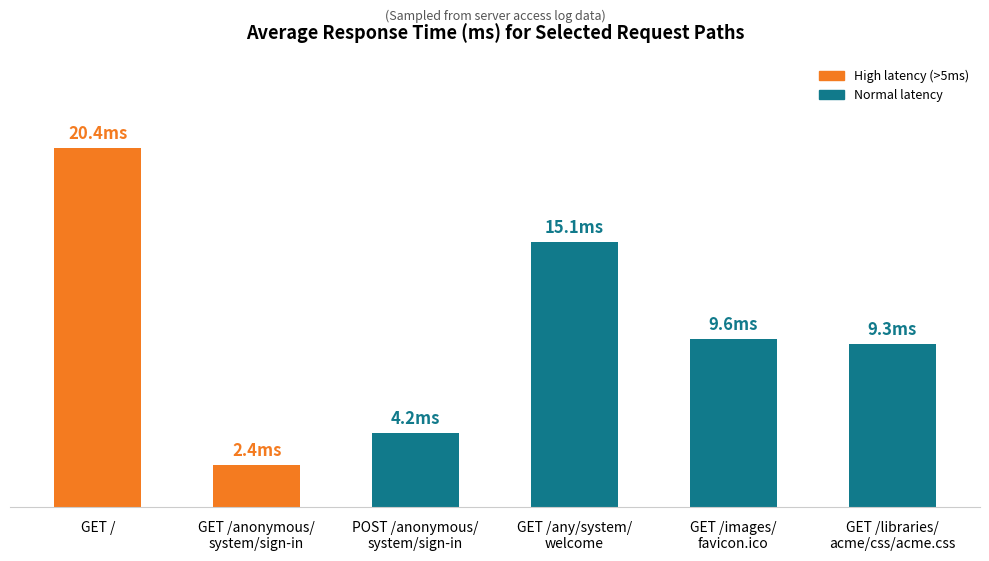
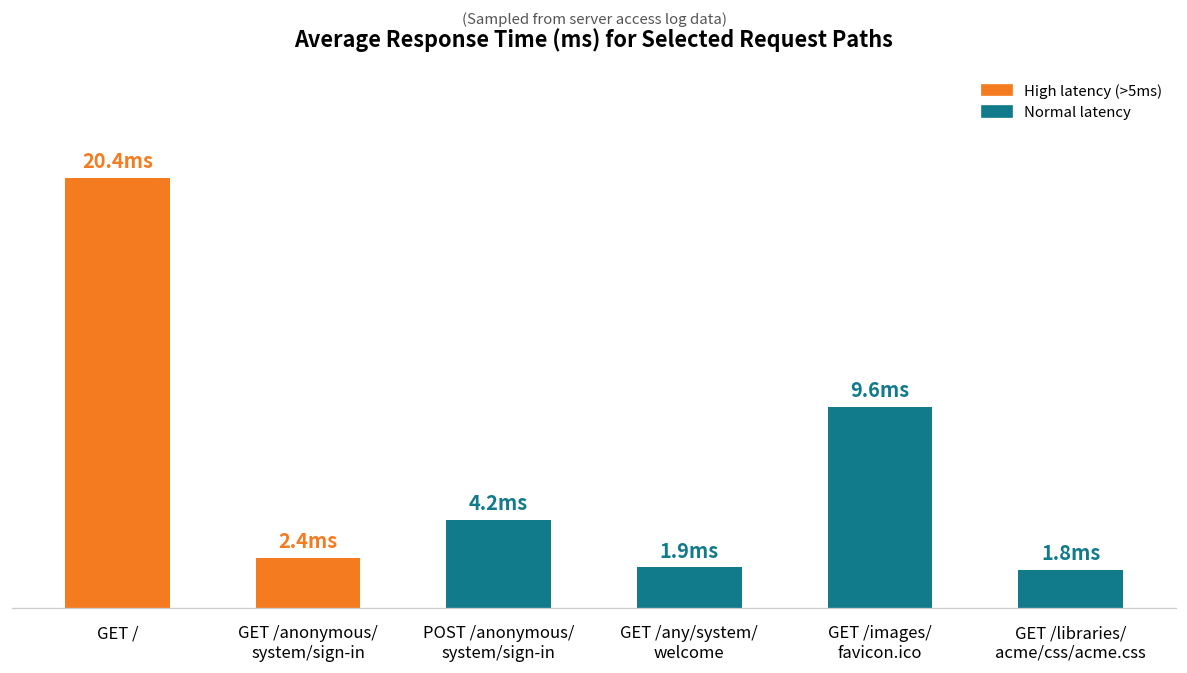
GET /any/system/ welcome: 15.1 -> 1.9
GET /libraries/ acme/css/acme.css: 9.3 -> 1.8
